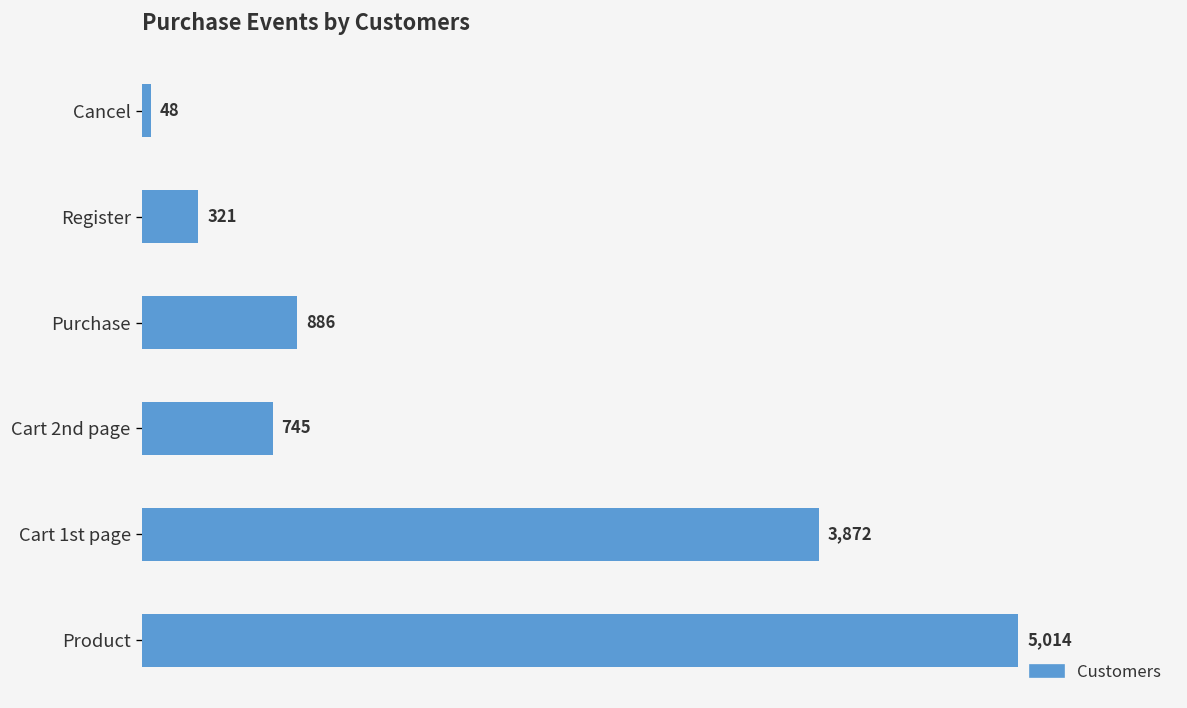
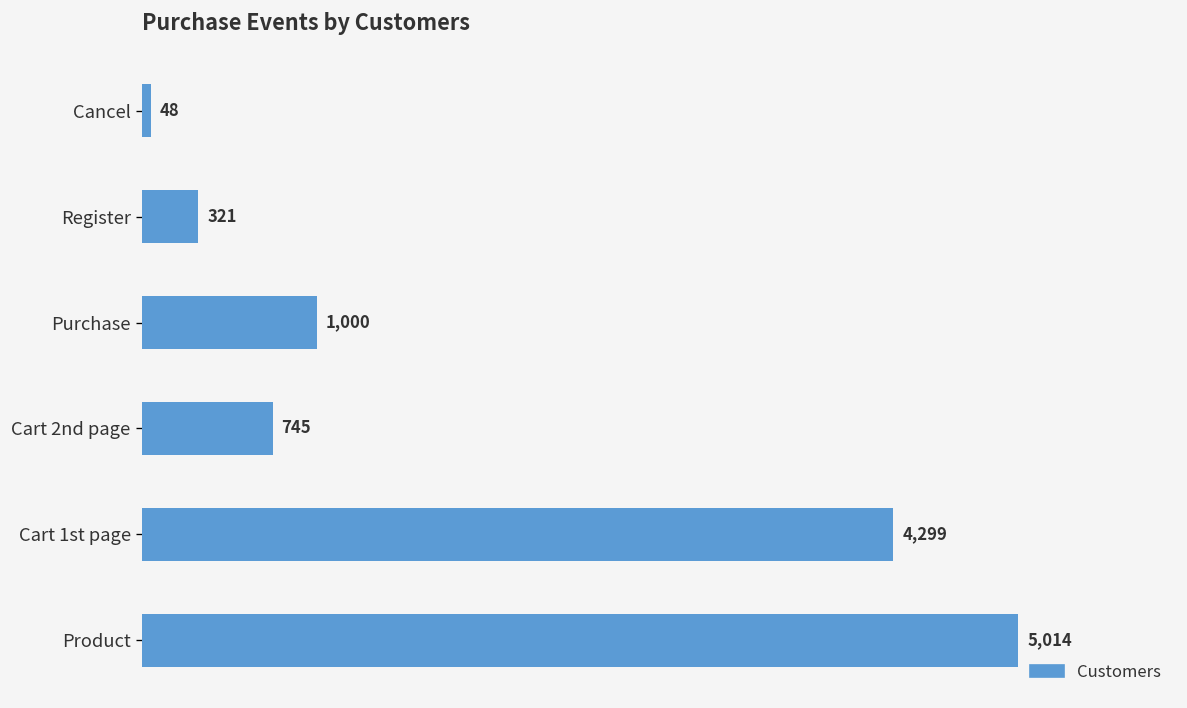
Purchase: 886 -> 1,000
Cart 1st page: 3,872 -> 4,299
